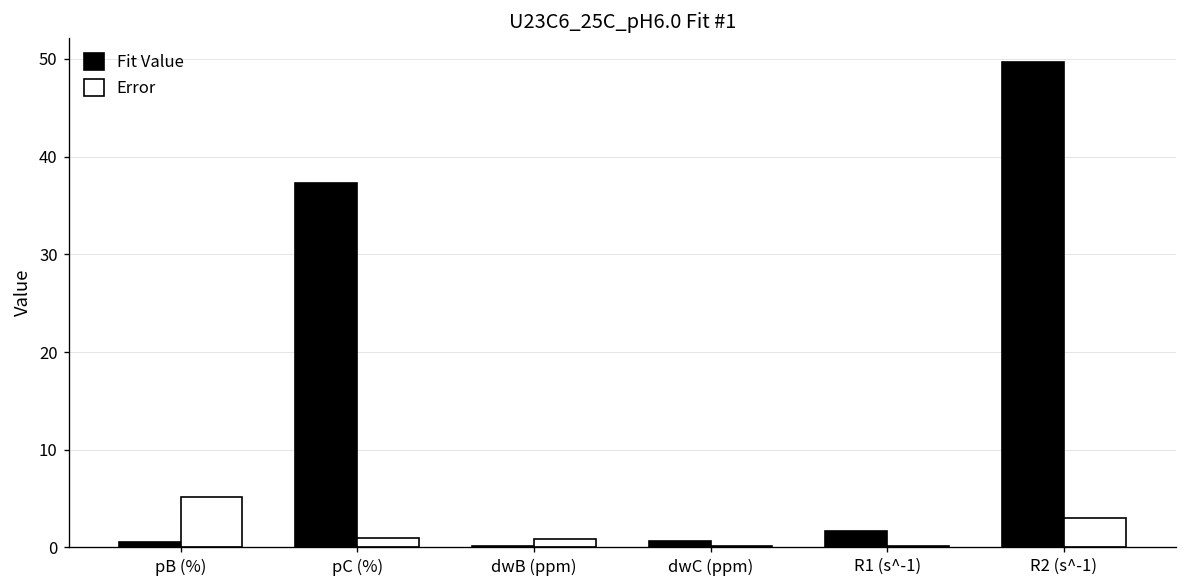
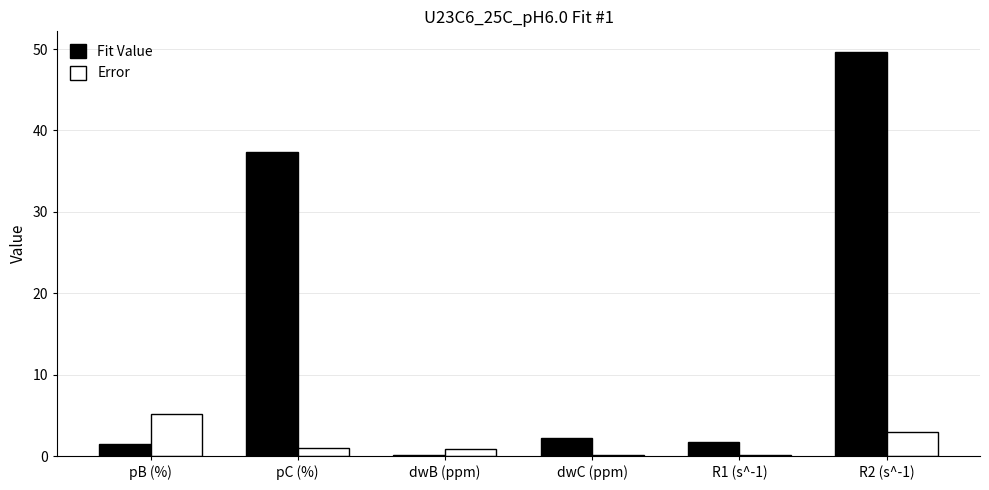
Fit Value, pB (%): 1 -> 2
Fit Value, dwC (ppm): 1 -> 2
